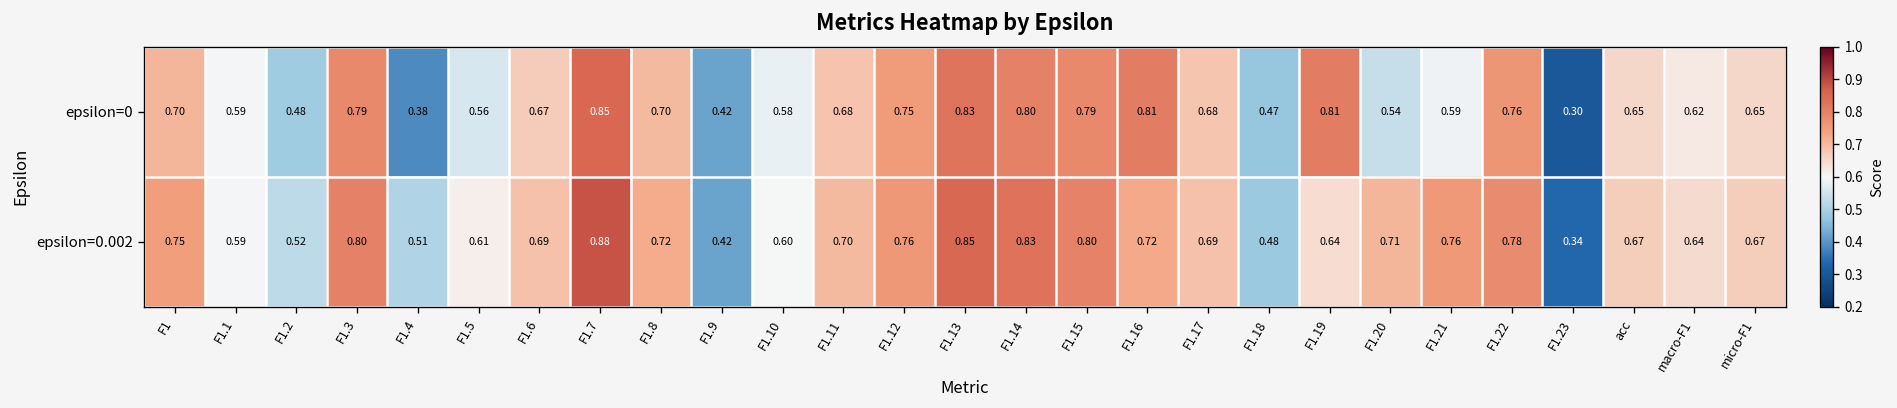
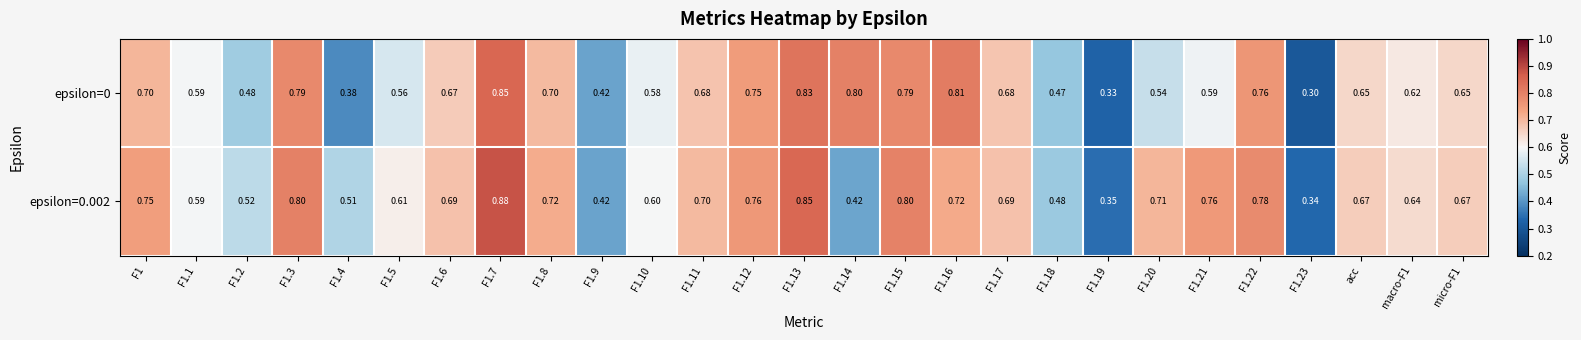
epsilon=0, F1.19: 0.81 -> 0.33
epsilon=0.002, F1.14: 0.83 -> 0.42
epsilon=0.002, F1.19: 0.64 -> 0.35
